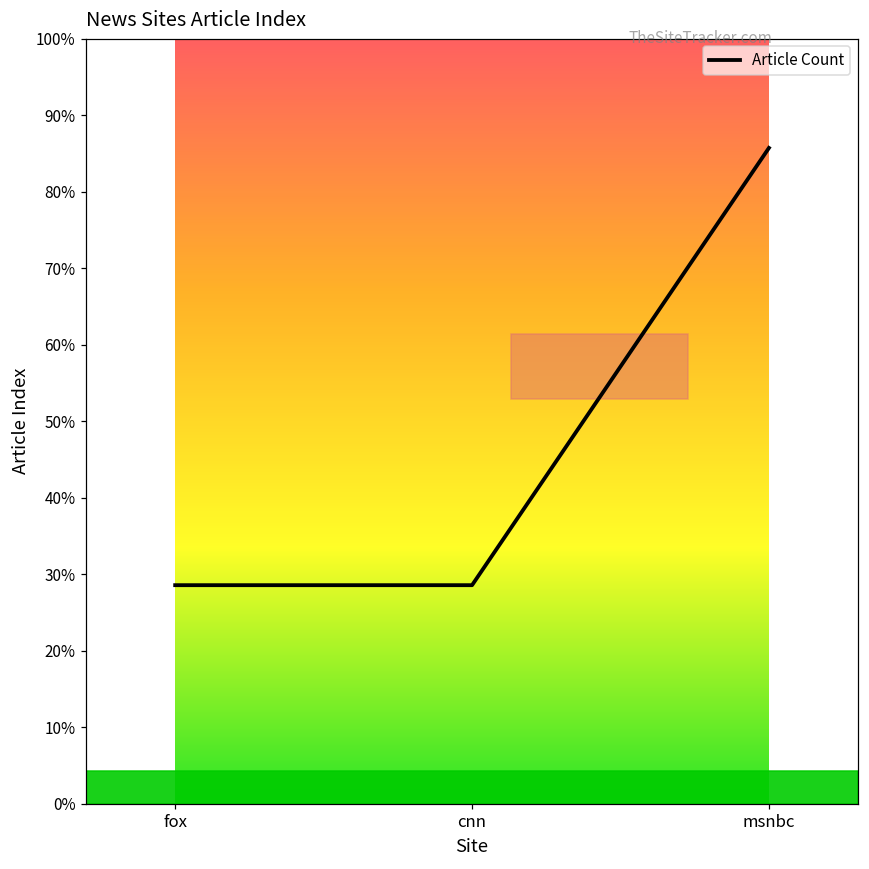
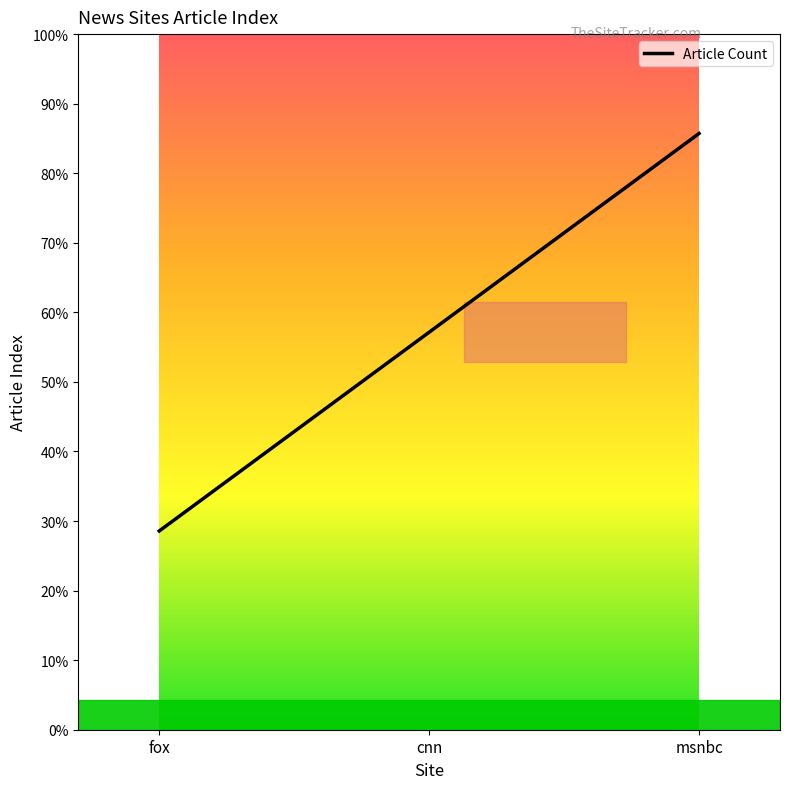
cnn: 29% -> 57%
